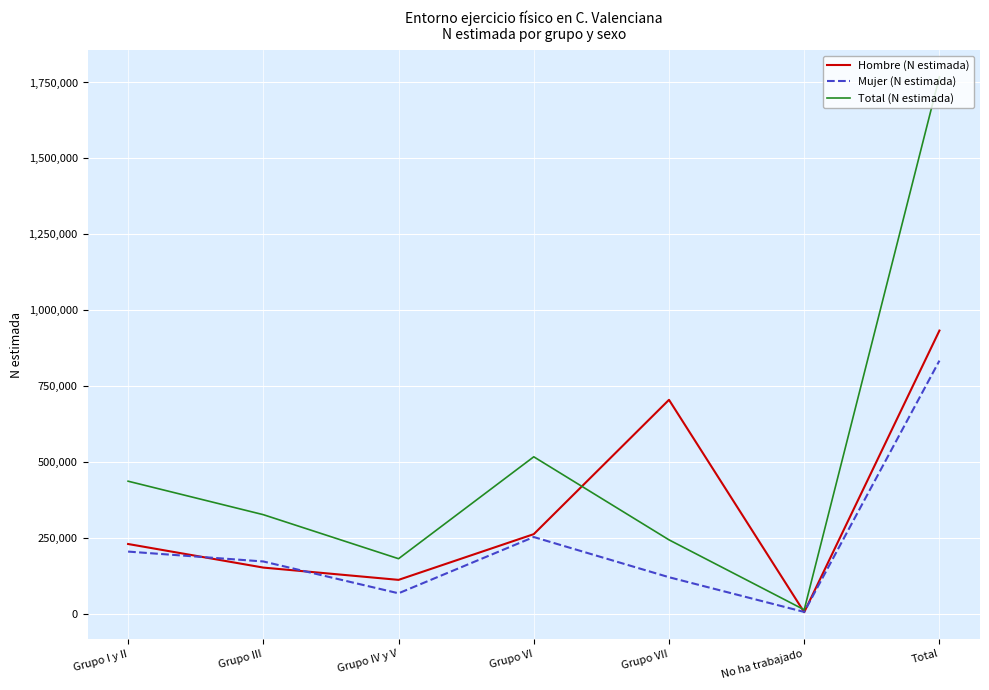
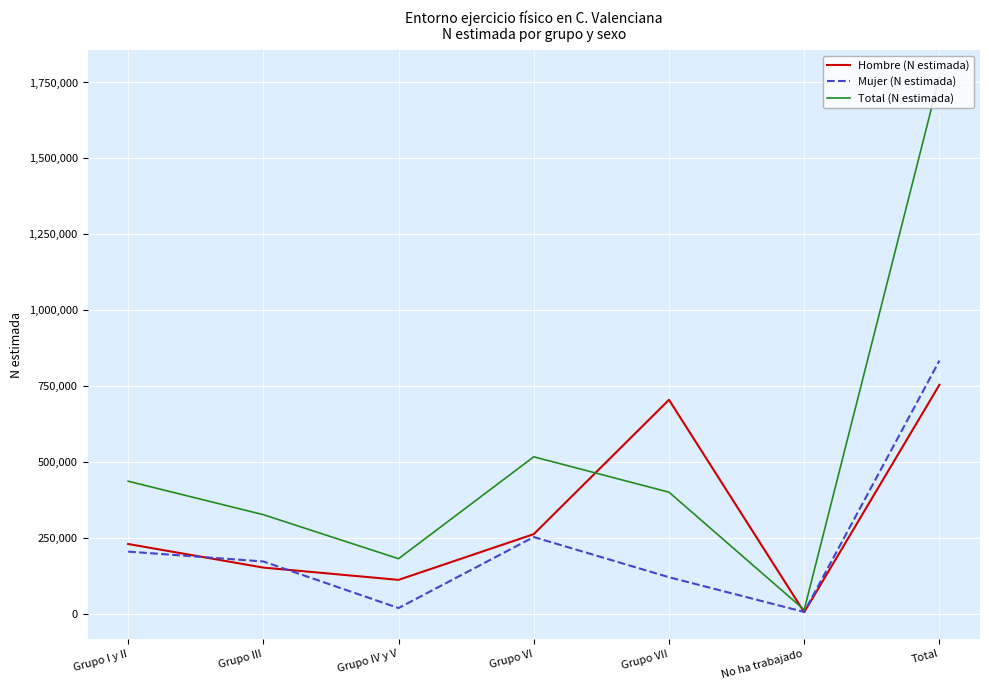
Mujer (N estimada), Grupo IV y V: 70,000 -> 20,000
Total (N estimada), Grupo VII: 250,000 -> 400,000
Hombre (N estimada), Total: 930,000 -> 760,000
